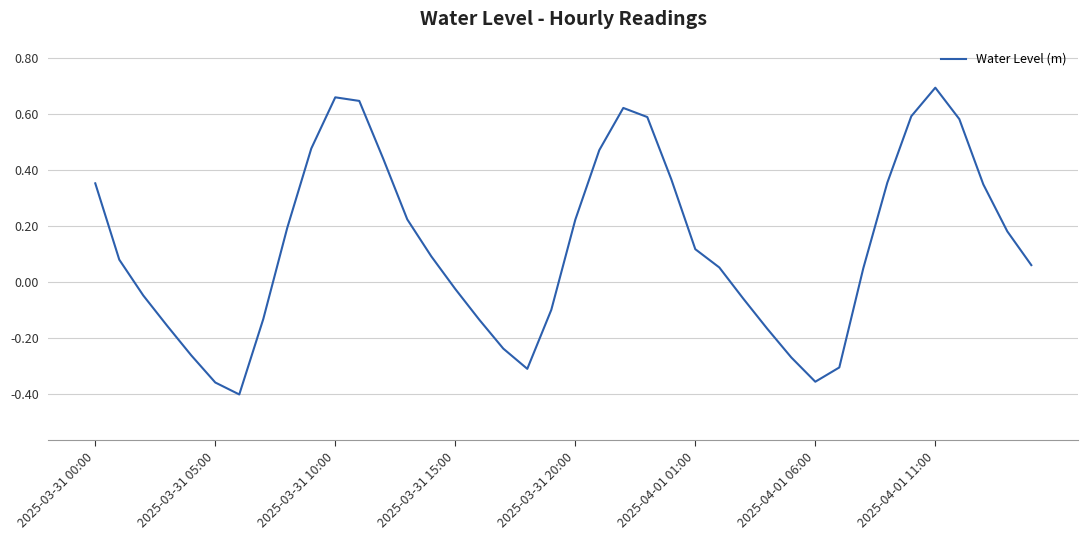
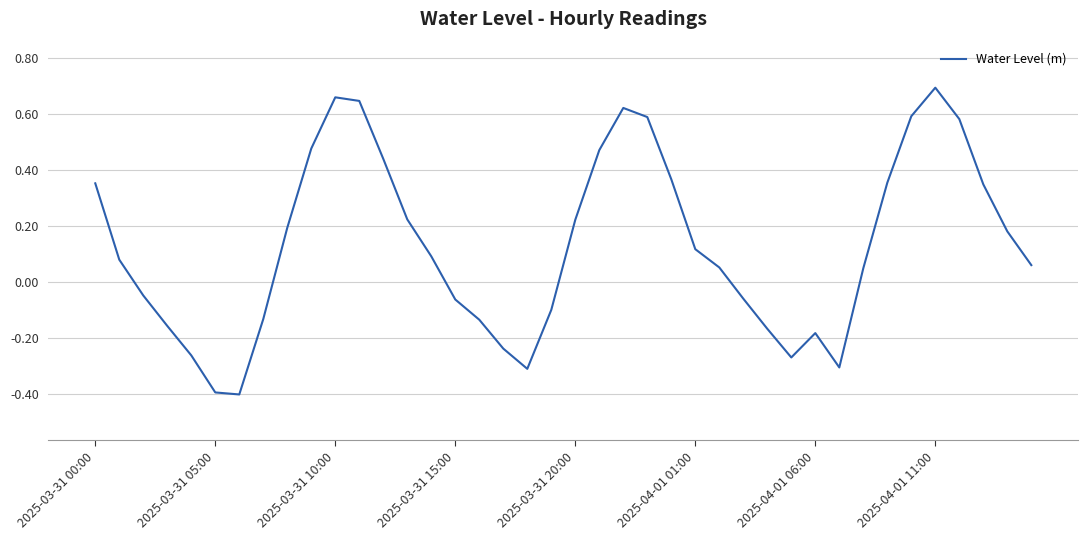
2025-03-31 05:00: -0.36 -> -0.40
2025-03-31 15:00: -0.02 -> -0.06
2025-04-01 06:00: -0.36 -> -0.18
